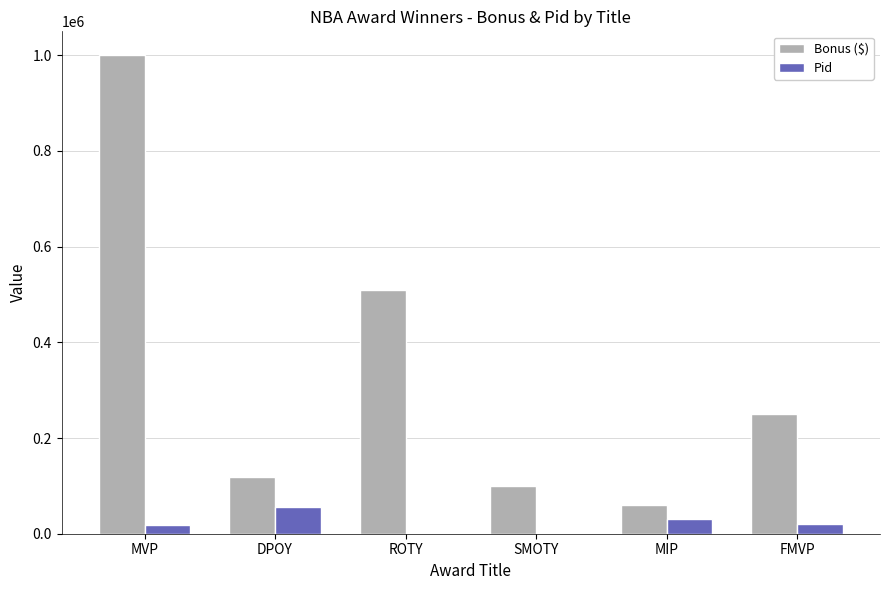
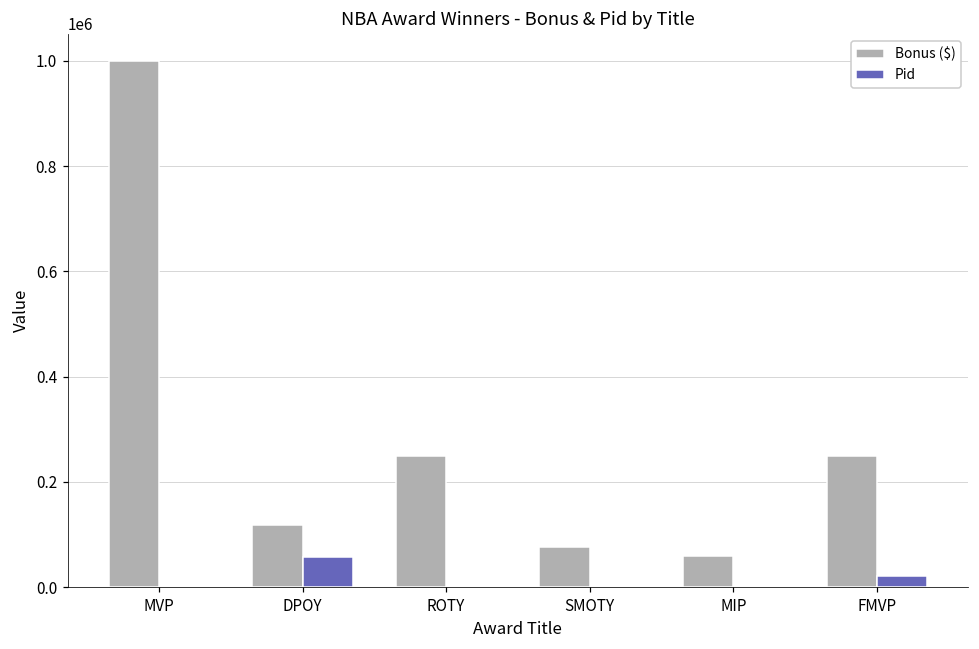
Pid, MVP: 20000 -> 0
Bonus ($), ROTY: 510000 -> 250000
Bonus ($), SMOTY: 100000 -> 80000
Pid, MIP: 30000 -> 0
